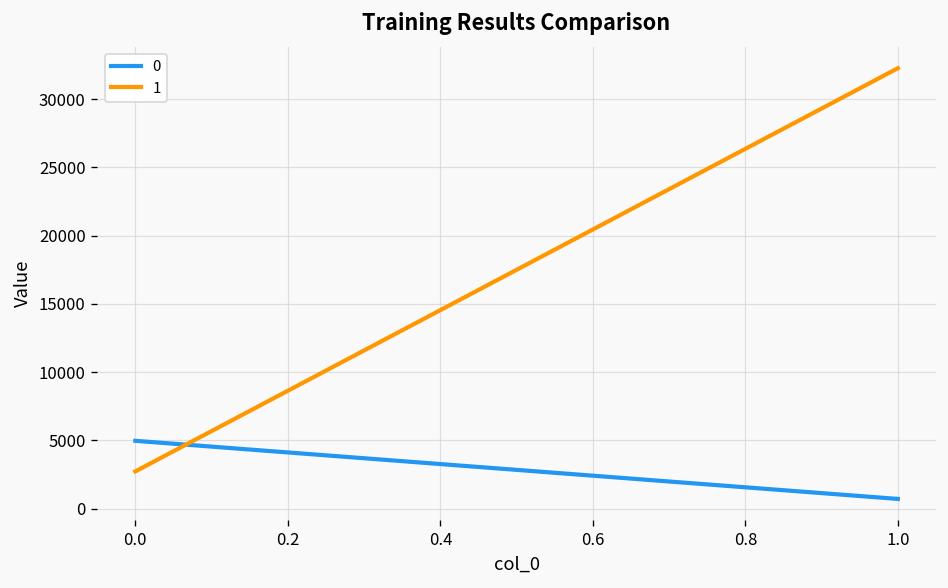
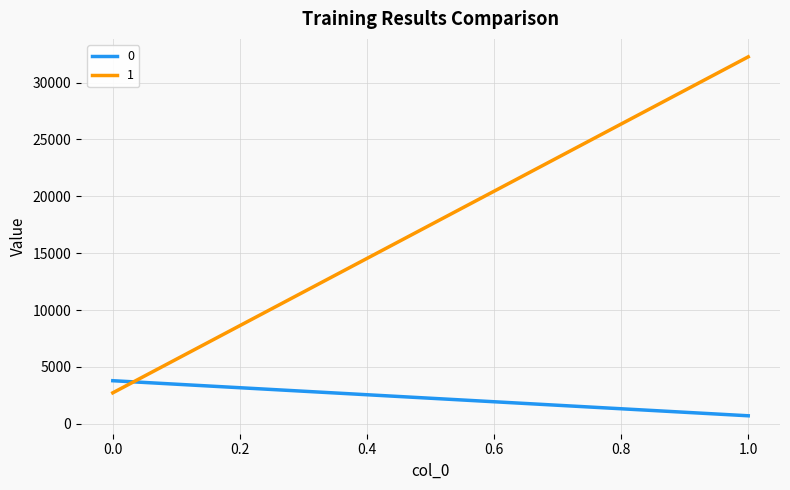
0, 0.0: 5000 -> 3800
